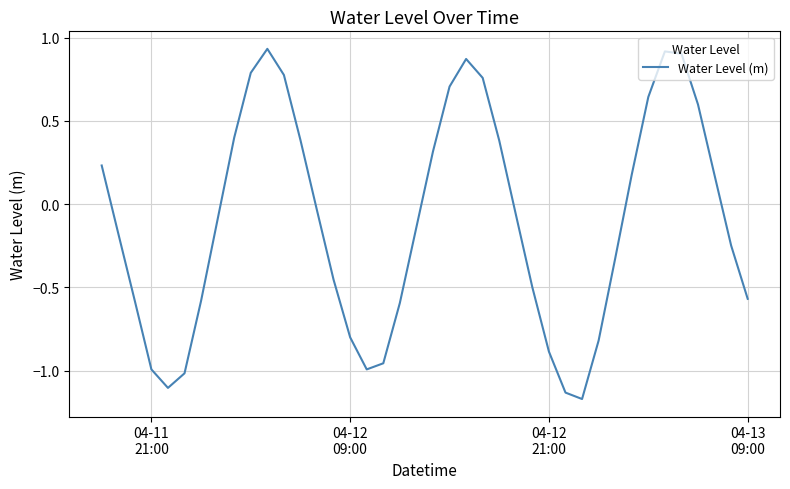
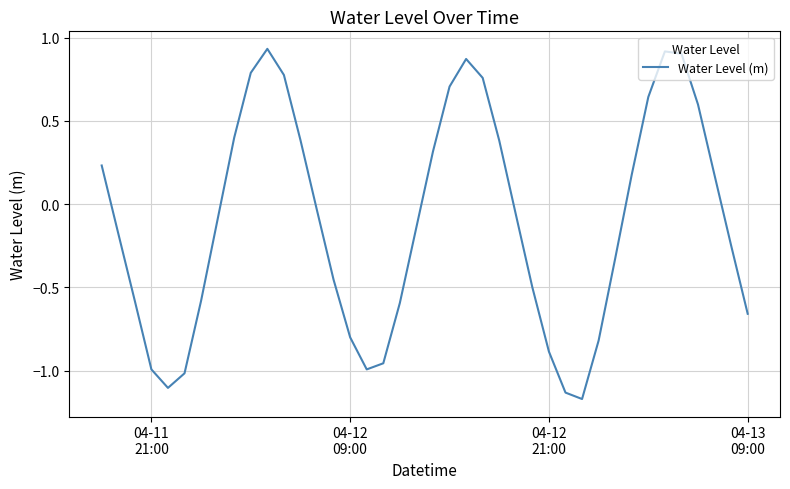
04-13 09:00: -0.57 -> -0.66
